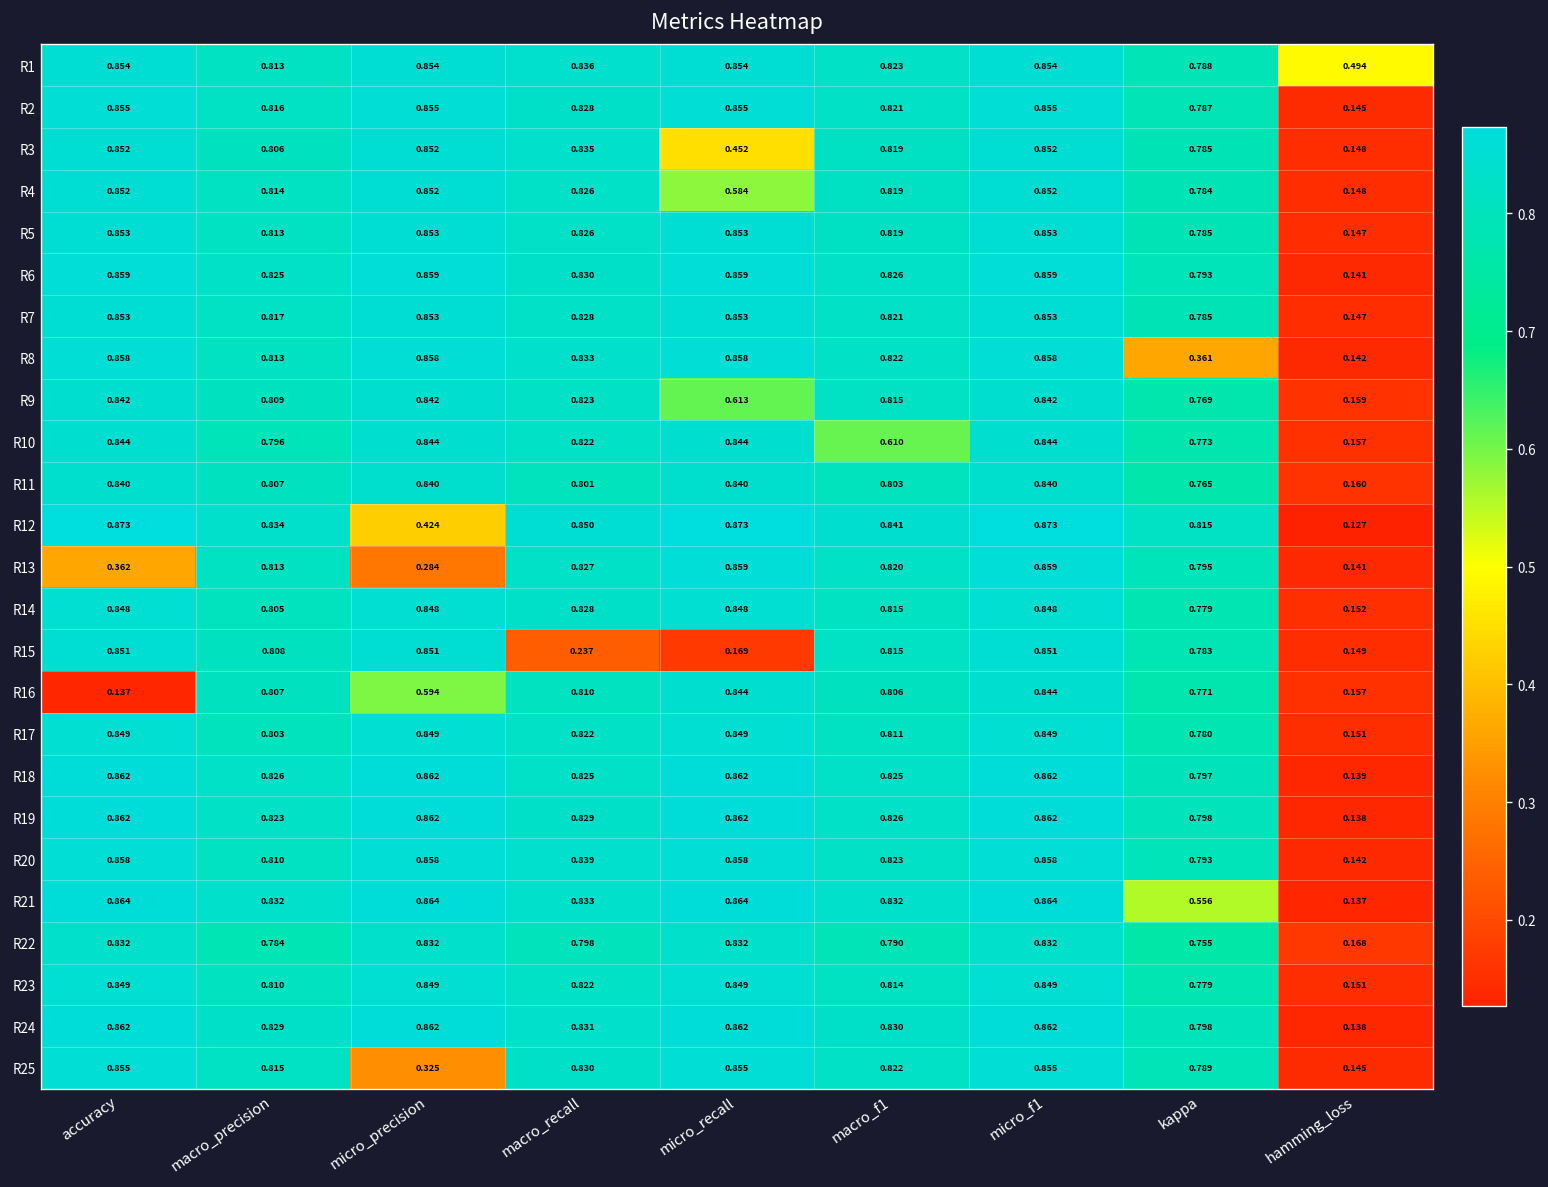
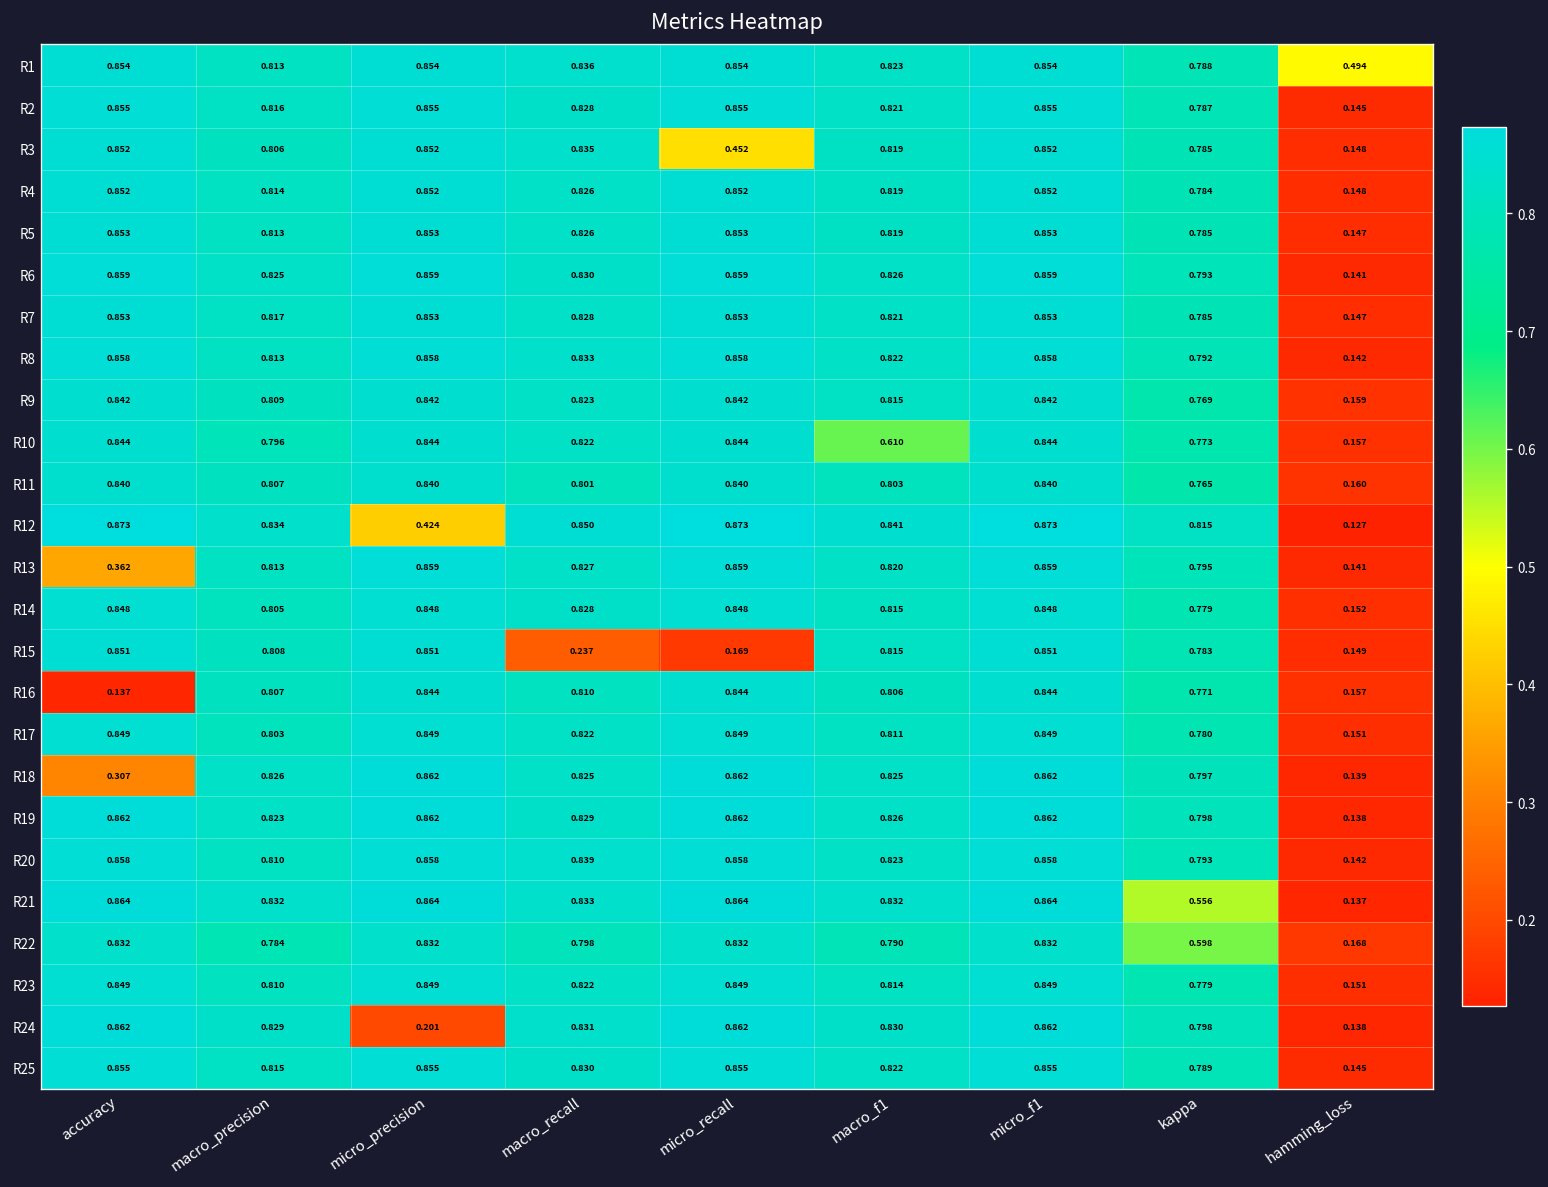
R4, micro_recall: 0.584 -> 0.852
R8, kappa: 0.361 -> 0.792
R9, micro_recall: 0.613 -> 0.842
R13, micro_precision: 0.284 -> 0.859
R16, micro_precision: 0.594 -> 0.844
R18, accuracy: 0.862 -> 0.307
R22, kappa: 0.755 -> 0.598
R24, micro_precision: 0.862 -> 0.201
R25, micro_precision: 0.325 -> 0.855
